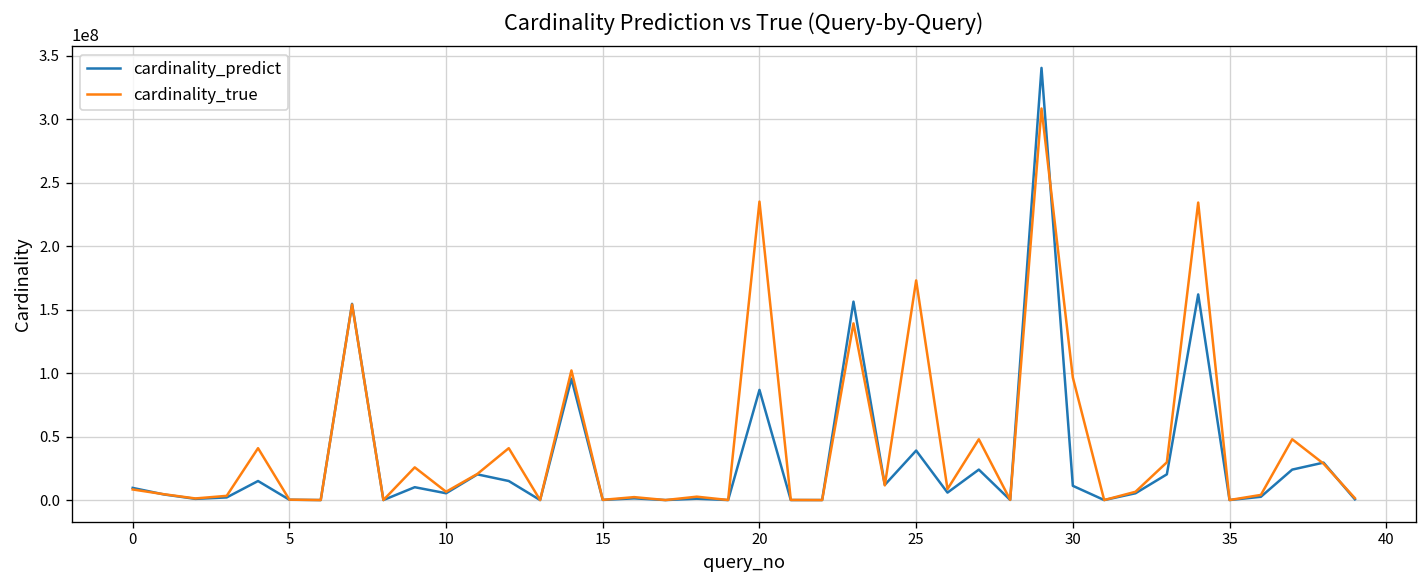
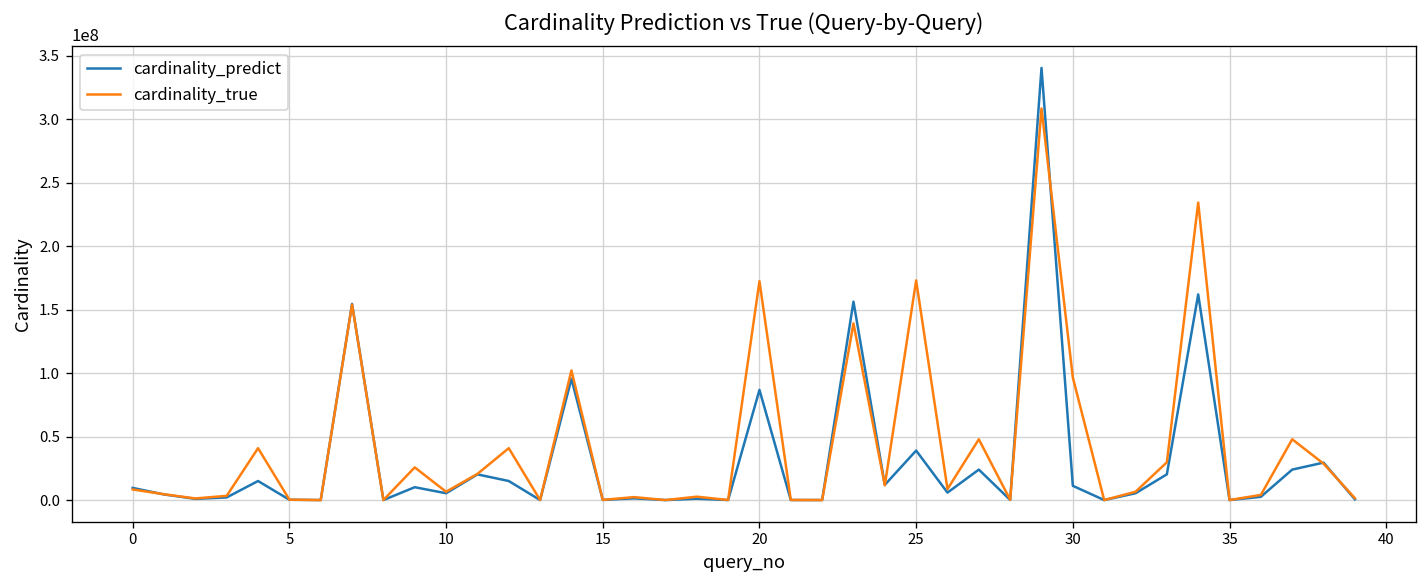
cardinality_true, 20: 235000000 -> 172000000
